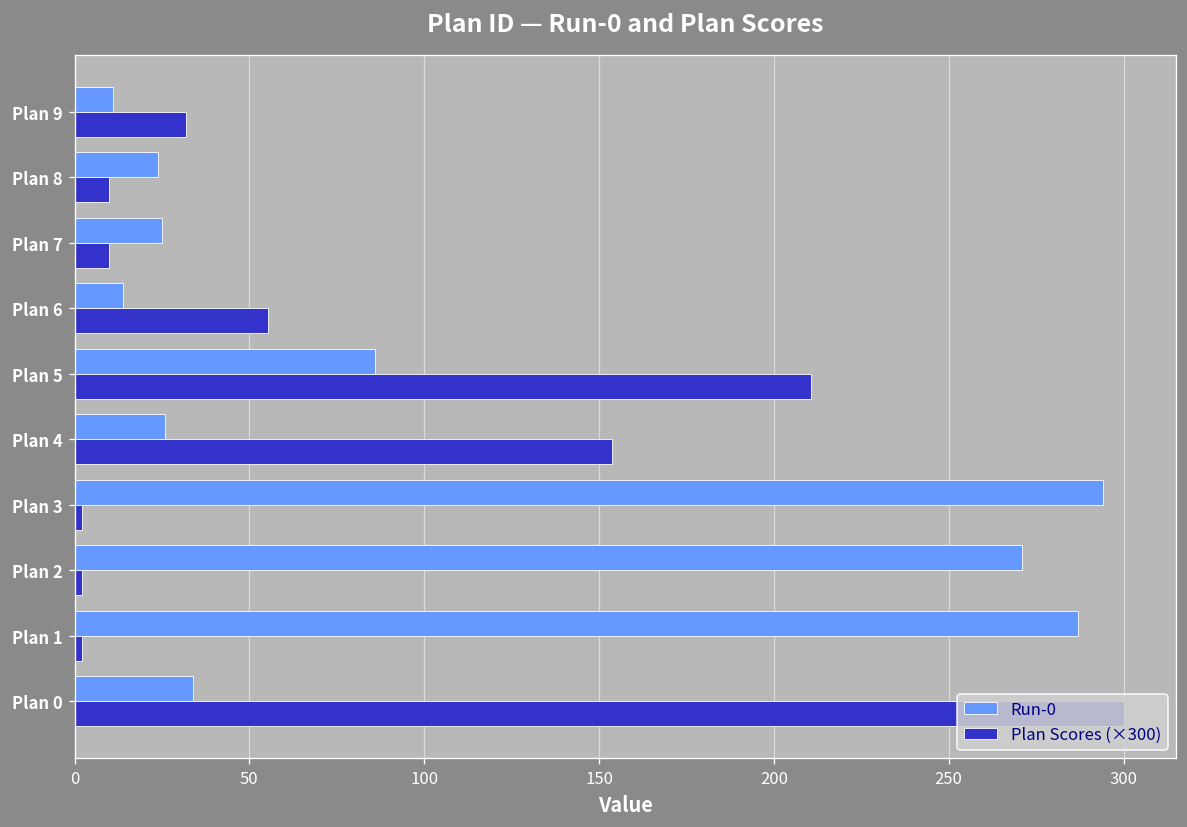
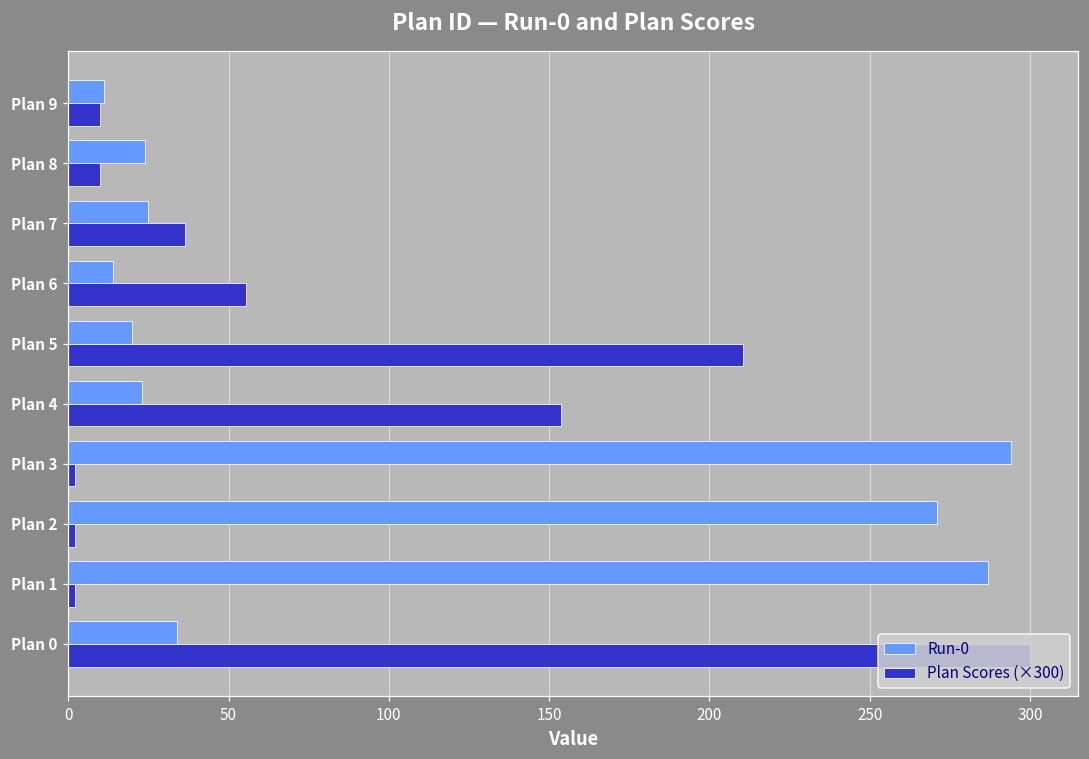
Plan Scores (×300), Plan 9: 32 -> 10
Plan Scores (×300), Plan 7: 10 -> 36
Run-0, Plan 5: 86 -> 20
Run-0, Plan 4: 26 -> 23
